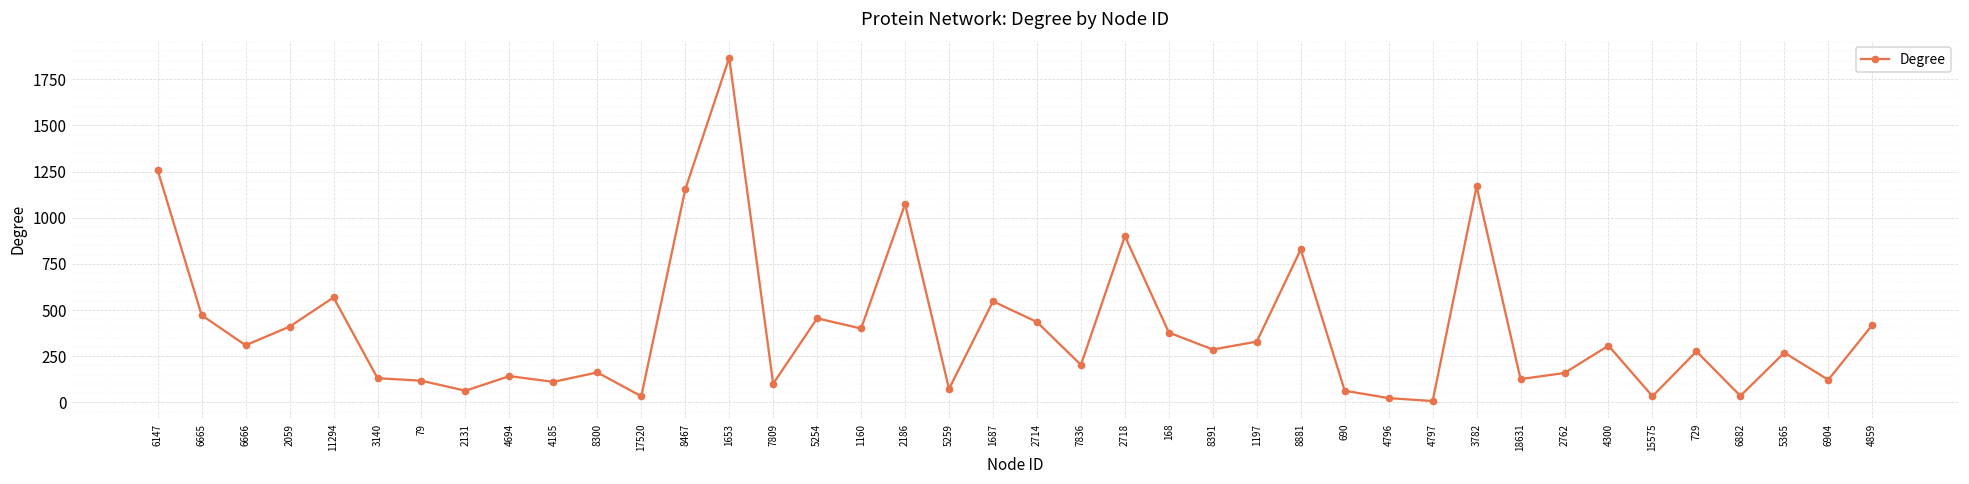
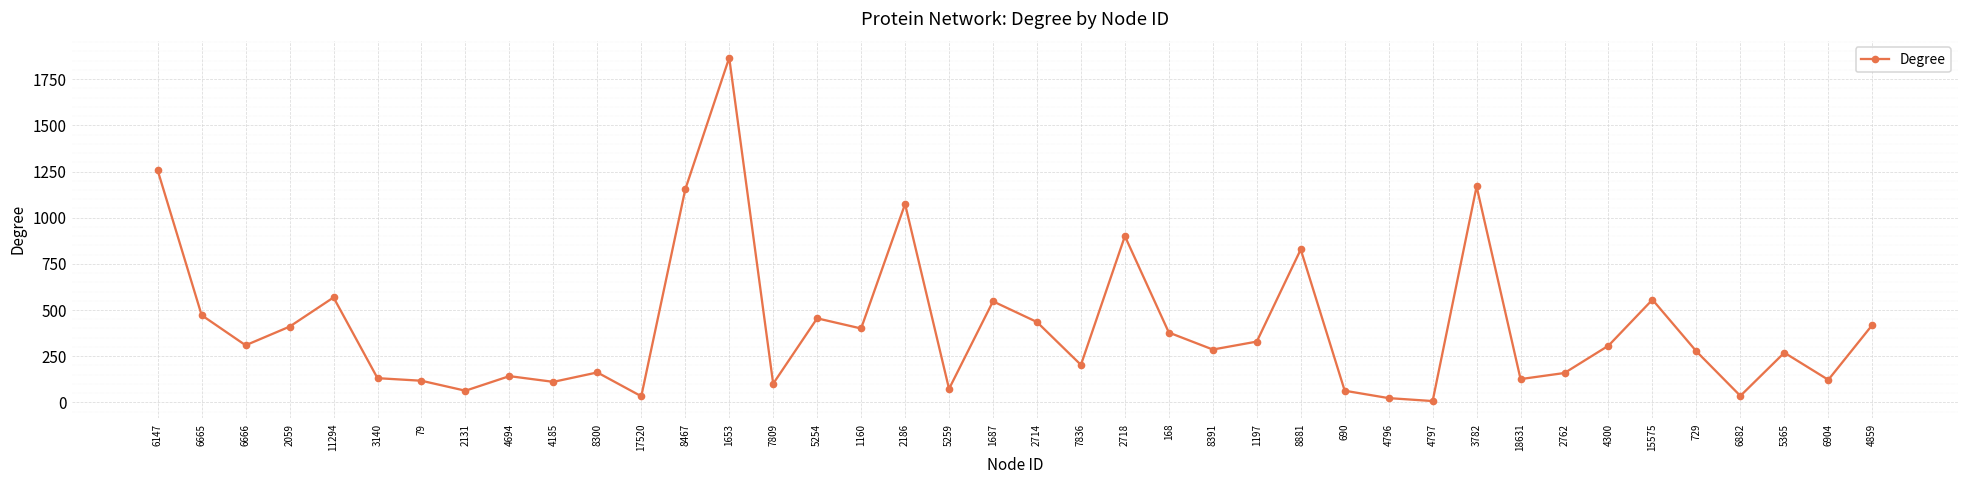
15575: 30 -> 560
